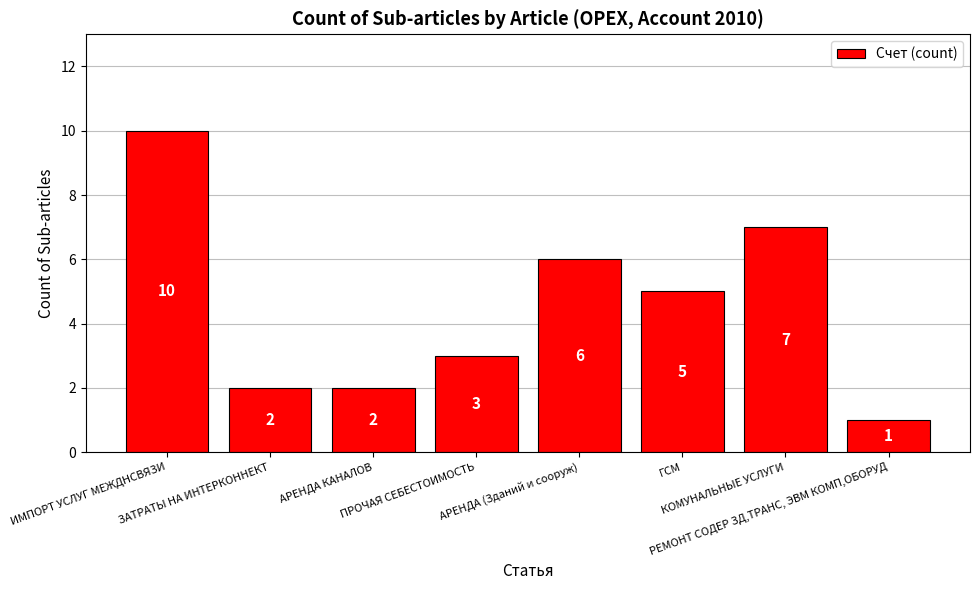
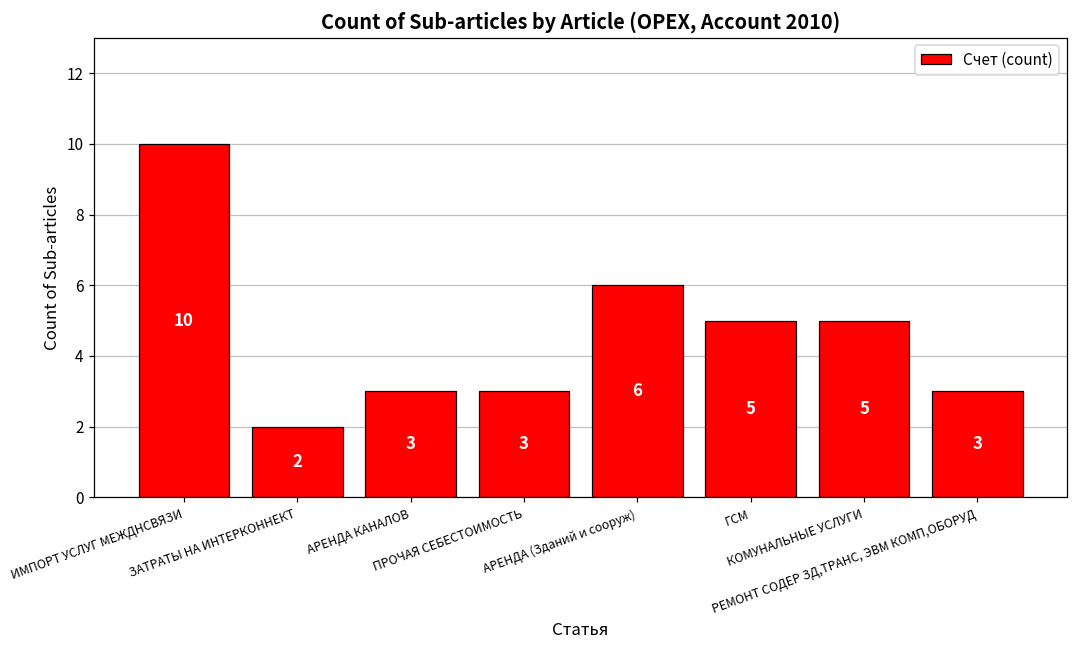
АРЕНДА КАНАЛОВ: 2 -> 3
КОМУНАЛЬНЫЕ УСЛУГИ: 7 -> 5
РЕМОНТ СОДЕР ЗД,ТРАНС, ЭВМ КОМП,ОБОРУД: 1 -> 3
